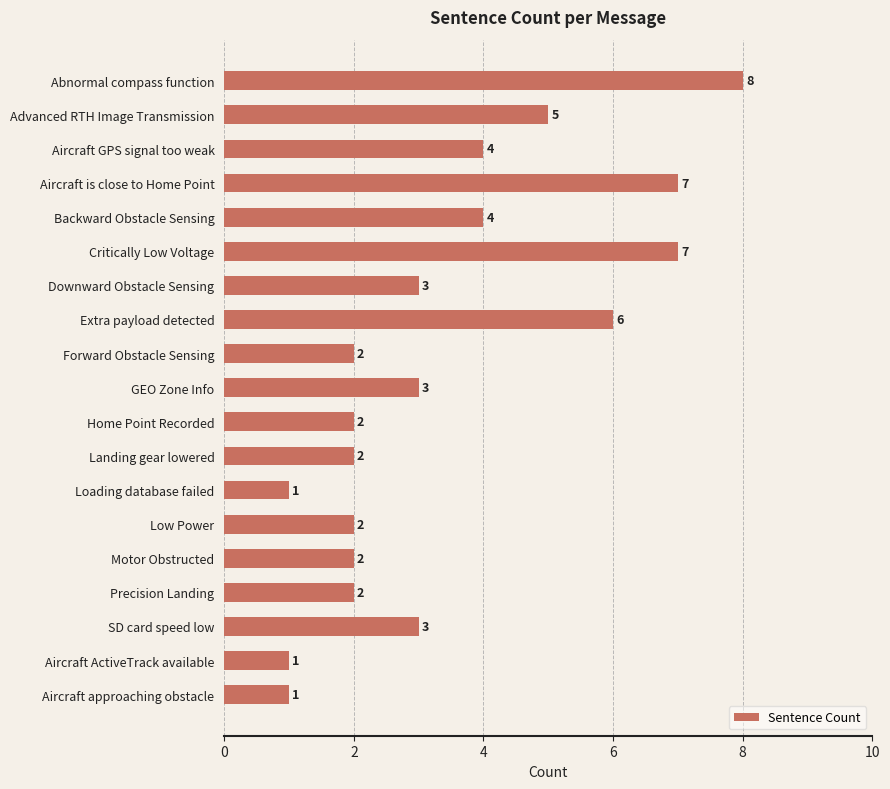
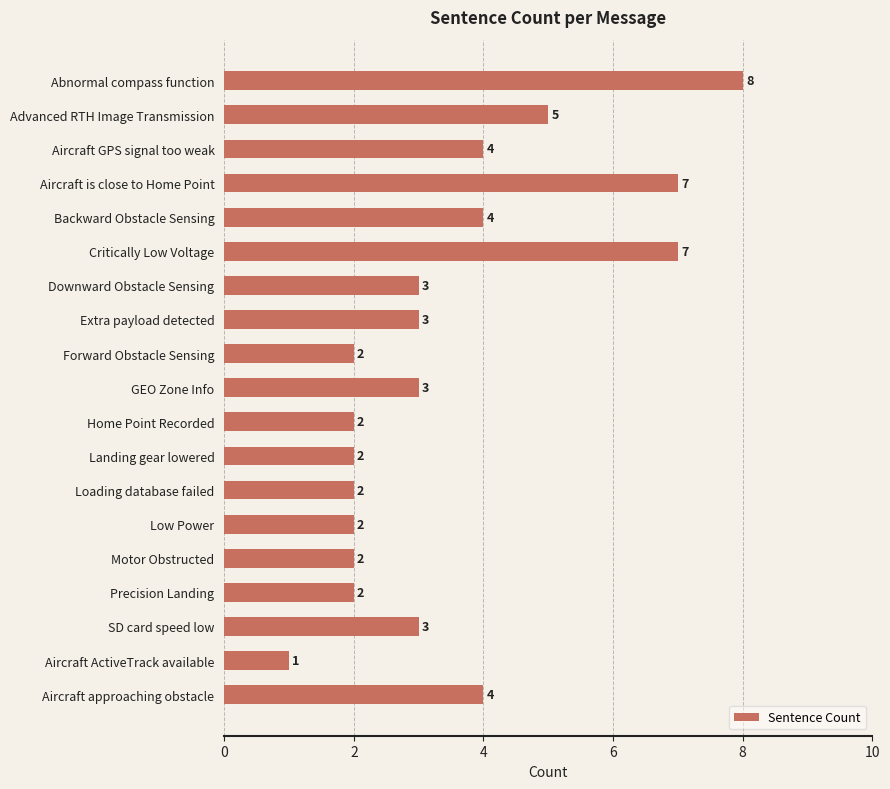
Extra payload detected: 6 -> 3
Loading database failed: 1 -> 2
Aircraft approaching obstacle: 1 -> 4
